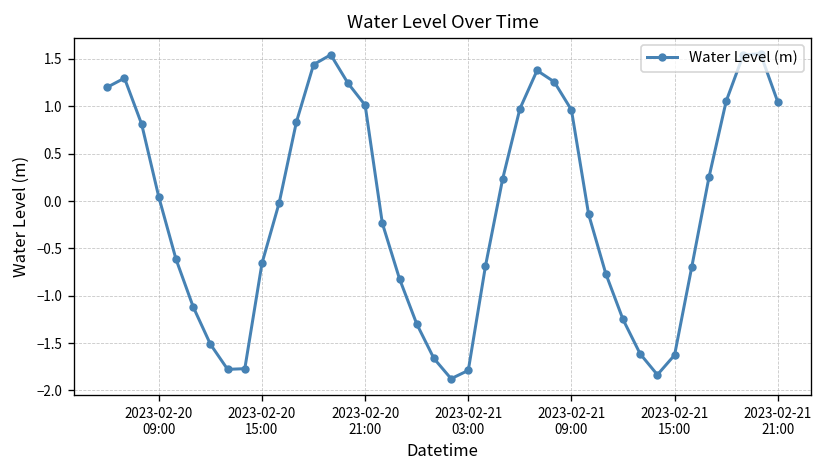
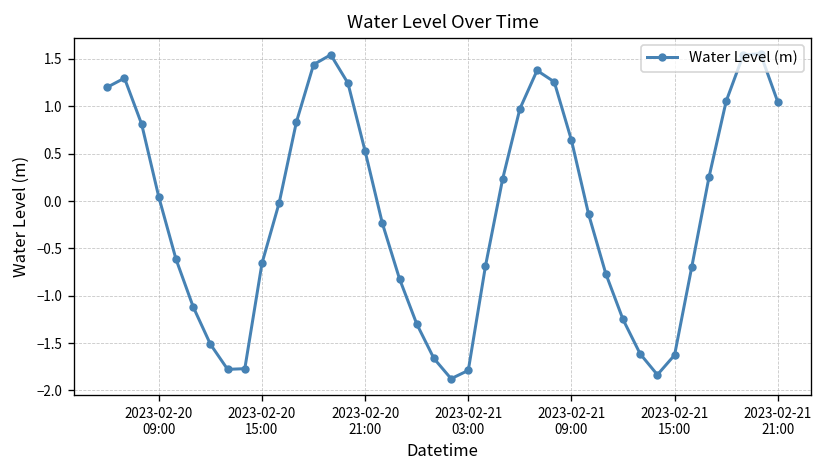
2023-02-20 21:00: 1.0 -> 0.5
2023-02-21 09:00: 1.0 -> 0.6
